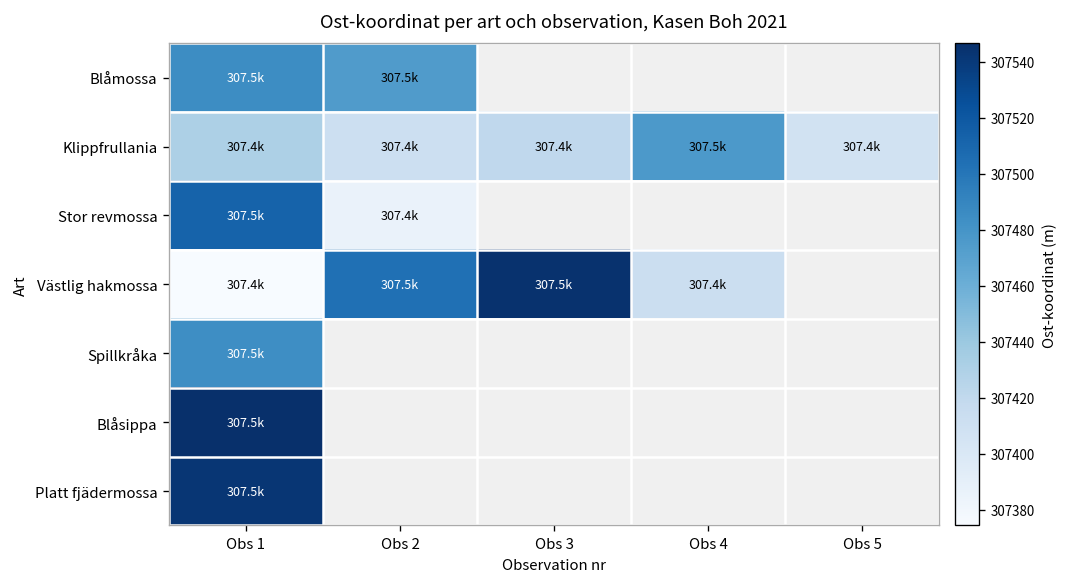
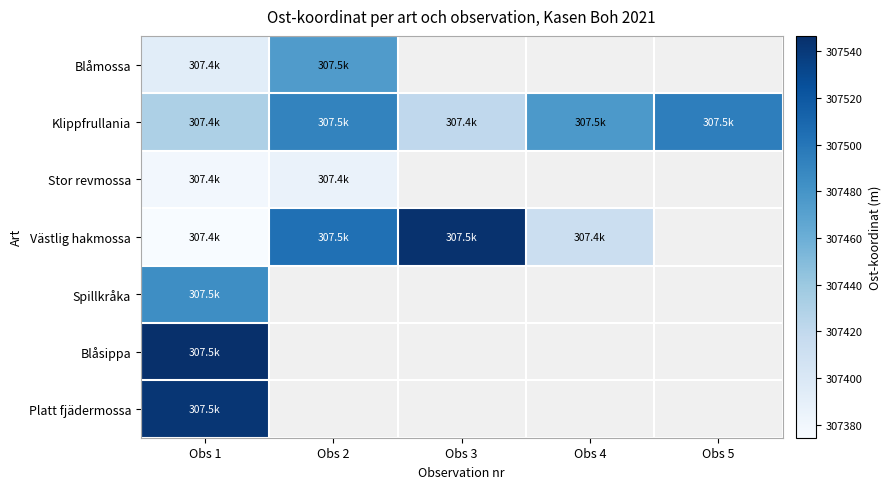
Blåmossa, Obs 1: 307.5k -> 307.4k
Klippfrullania, Obs 2: 307.4k -> 307.5k
Klippfrullania, Obs 5: 307.4k -> 307.5k
Stor revmossa, Obs 1: 307.5k -> 307.4k
